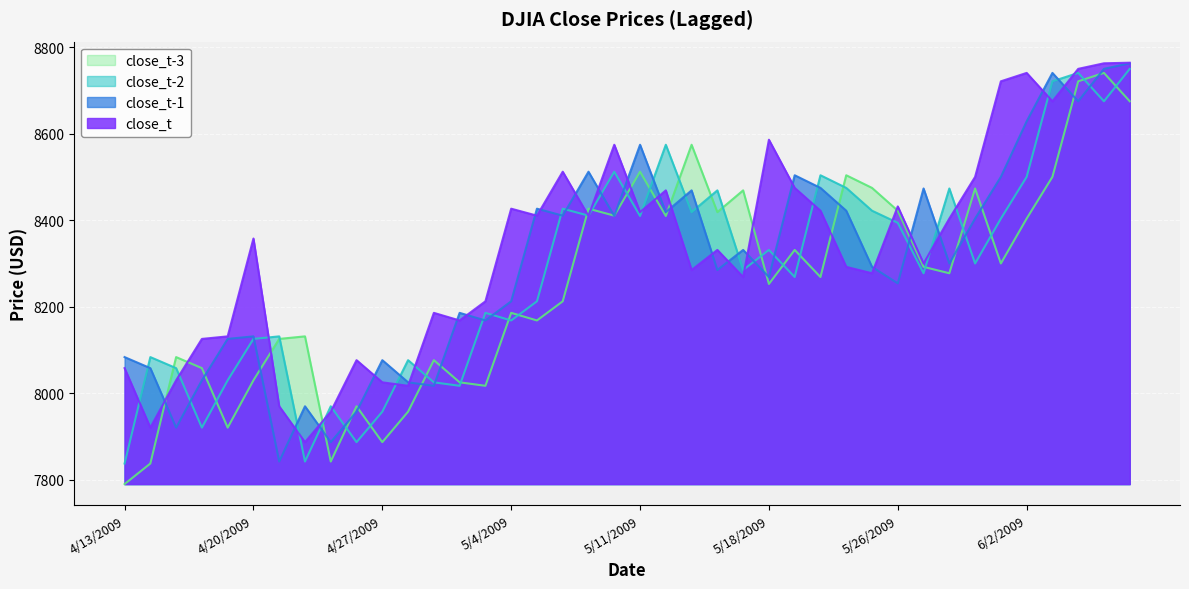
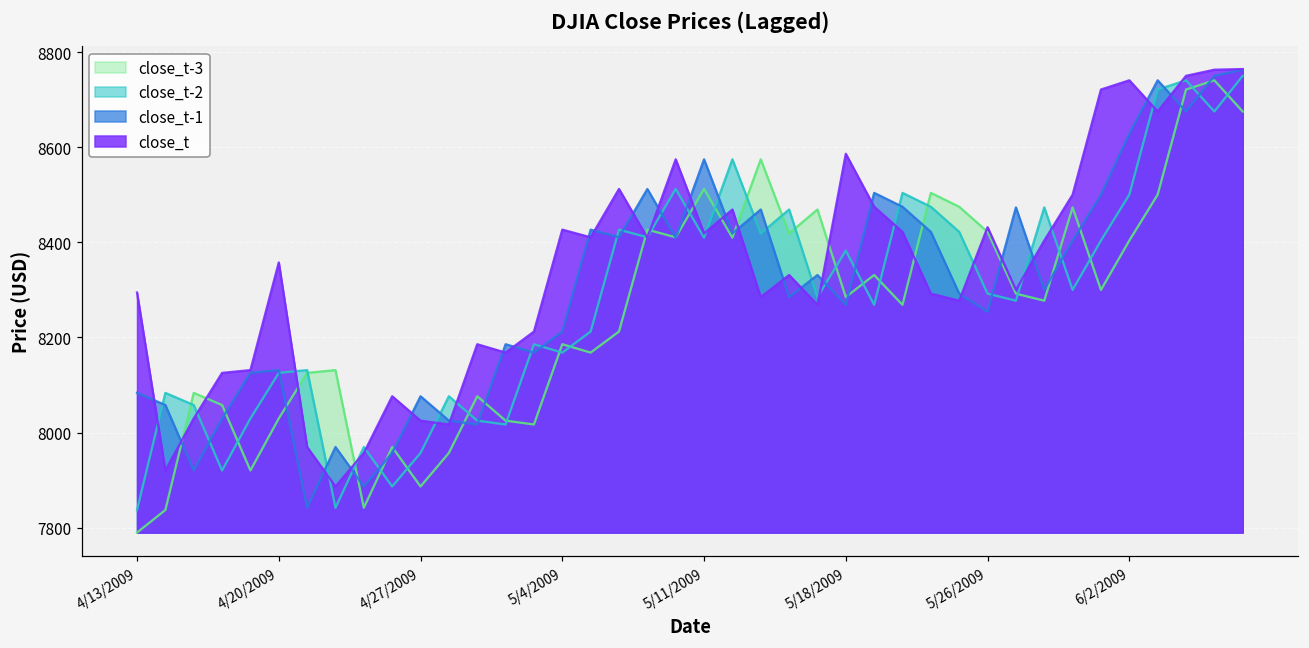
close_t, 4/13/2009: 8060 -> 8290
close_t-3, 5/18/2009: 8250 -> 8280
close_t-2, 5/18/2009: 8330 -> 8380
close_t-2, 5/26/2009: 8390 -> 8290
